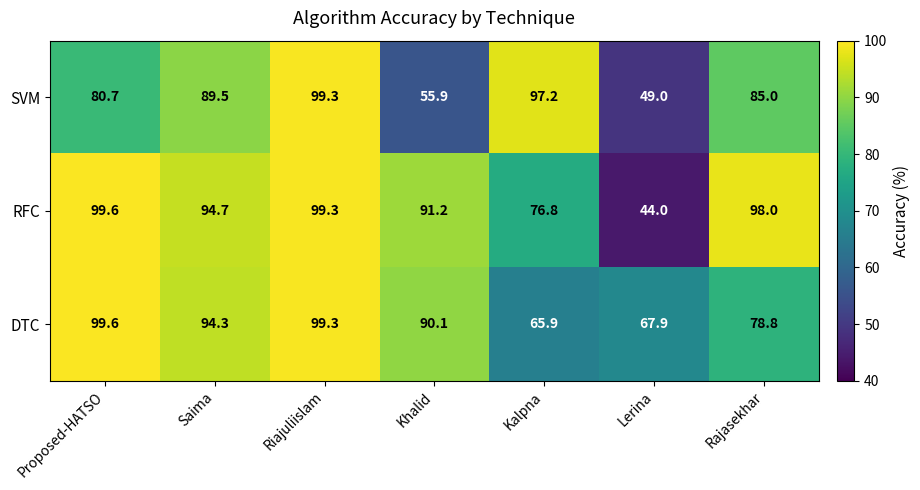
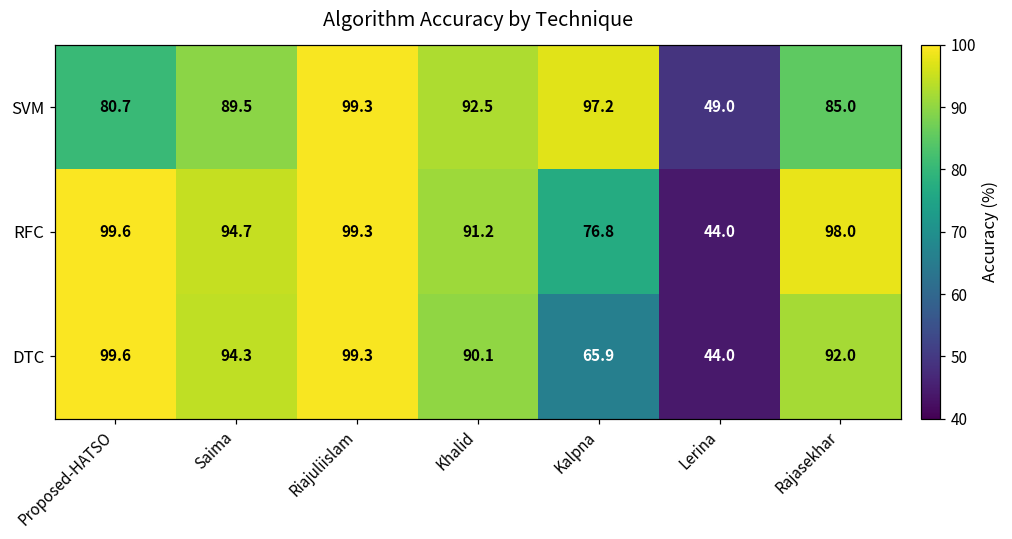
SVM, Khalid: 55.9 -> 92.5
DTC, Lerina: 67.9 -> 44.0
DTC, Rajasekhar: 78.8 -> 92.0
